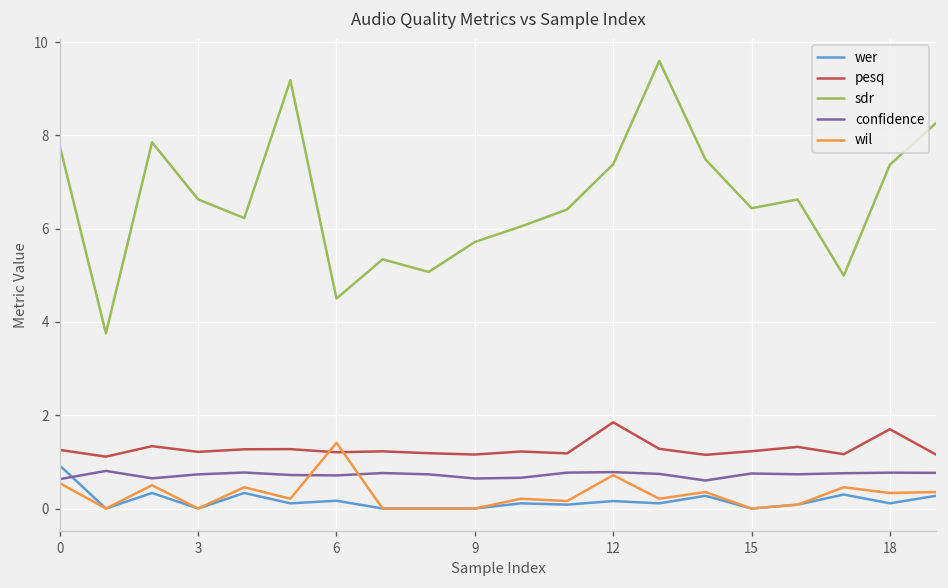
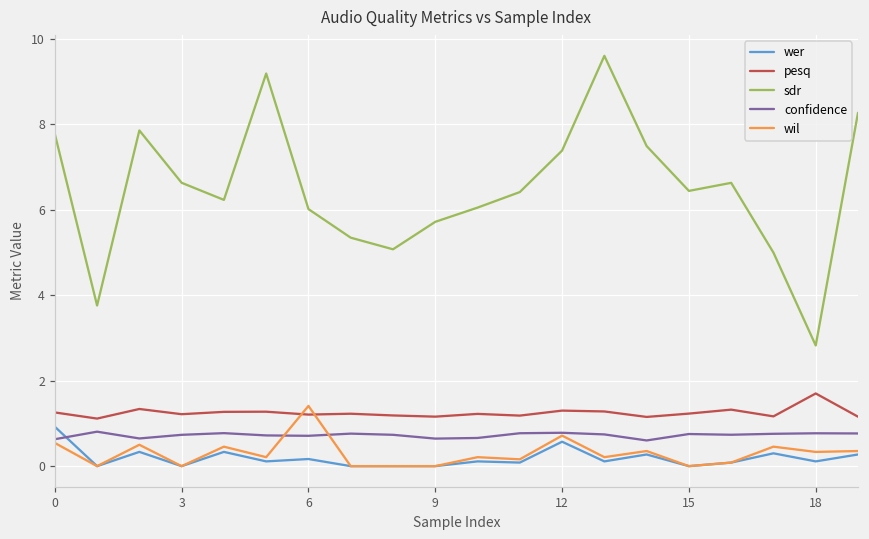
sdr, 6: 4.5 -> 6.0
wer, 12: 0.2 -> 0.6
pesq, 12: 1.8 -> 1.3
sdr, 18: 7.4 -> 2.8
